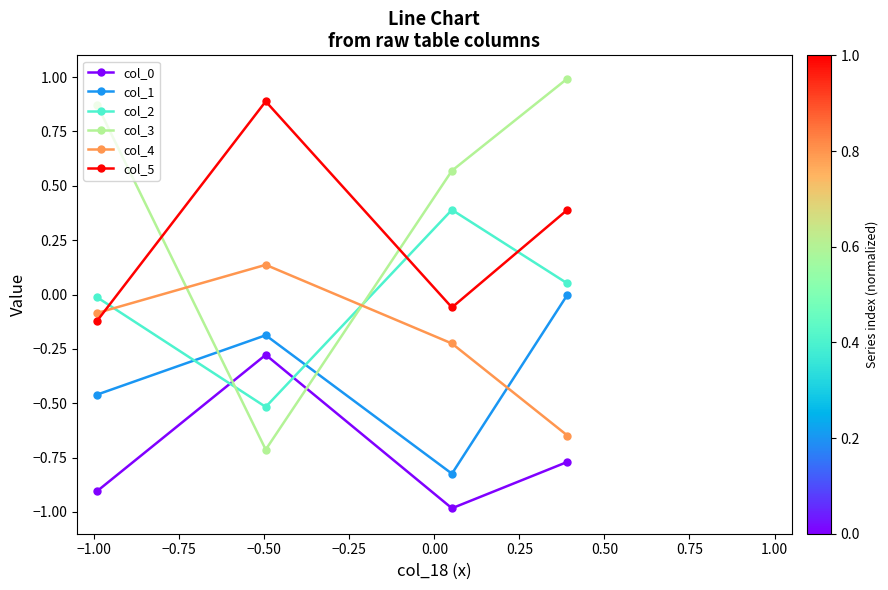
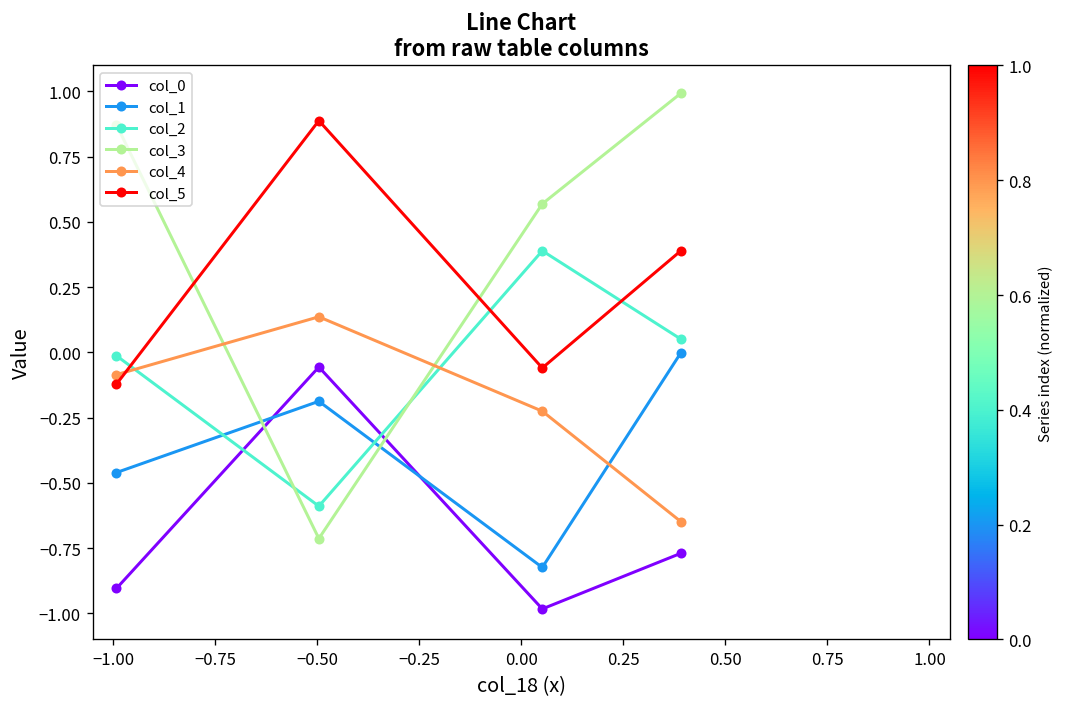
col_0, −0.50: -0.28 -> -0.06
col_2, −0.50: -0.52 -> -0.59
